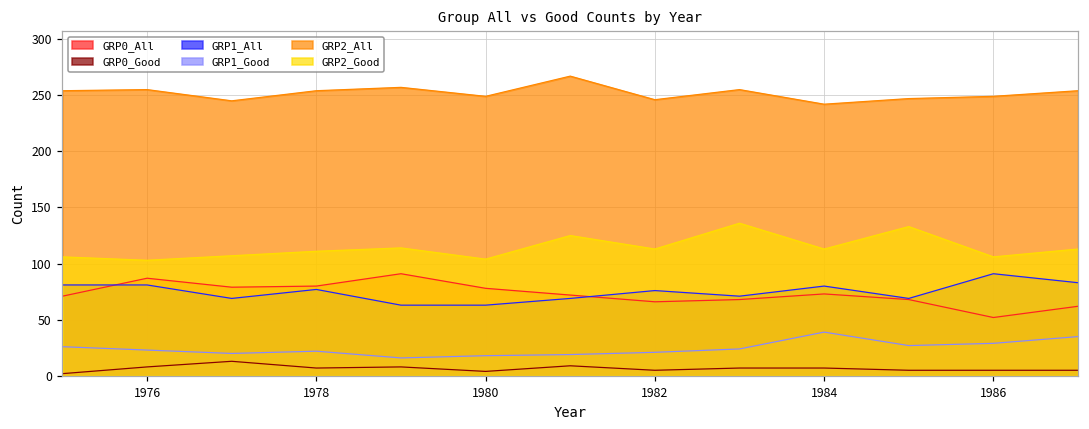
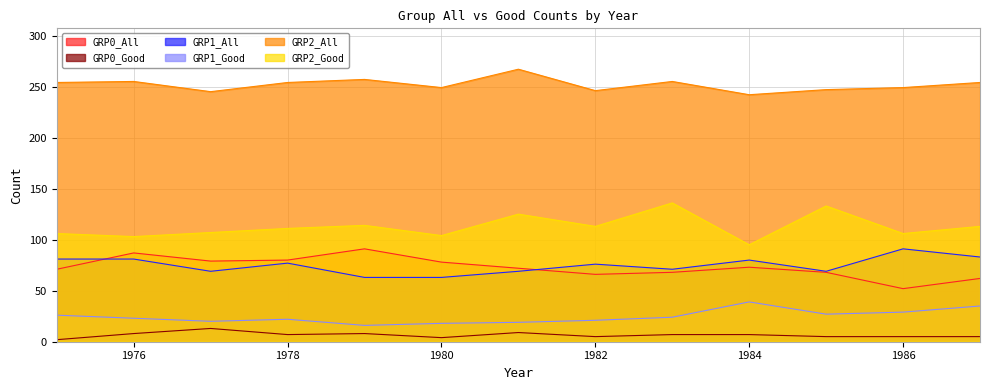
GRP2_Good, 1984: 113 -> 95
